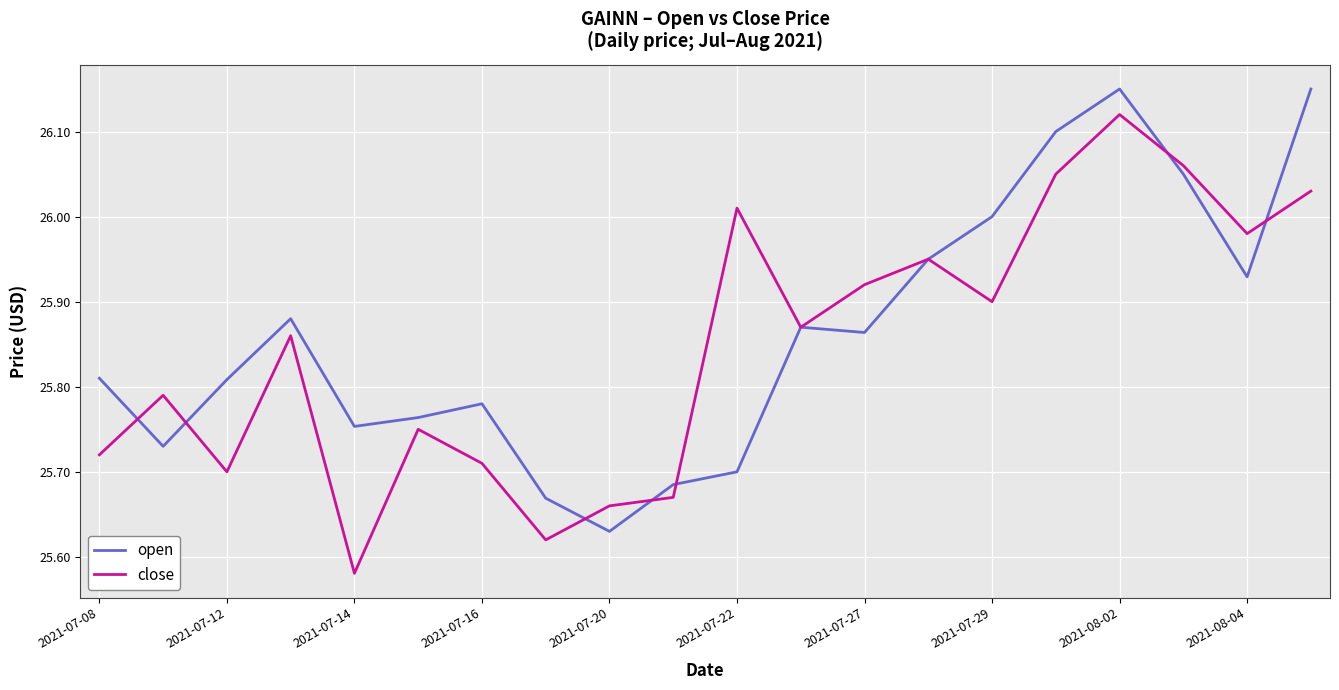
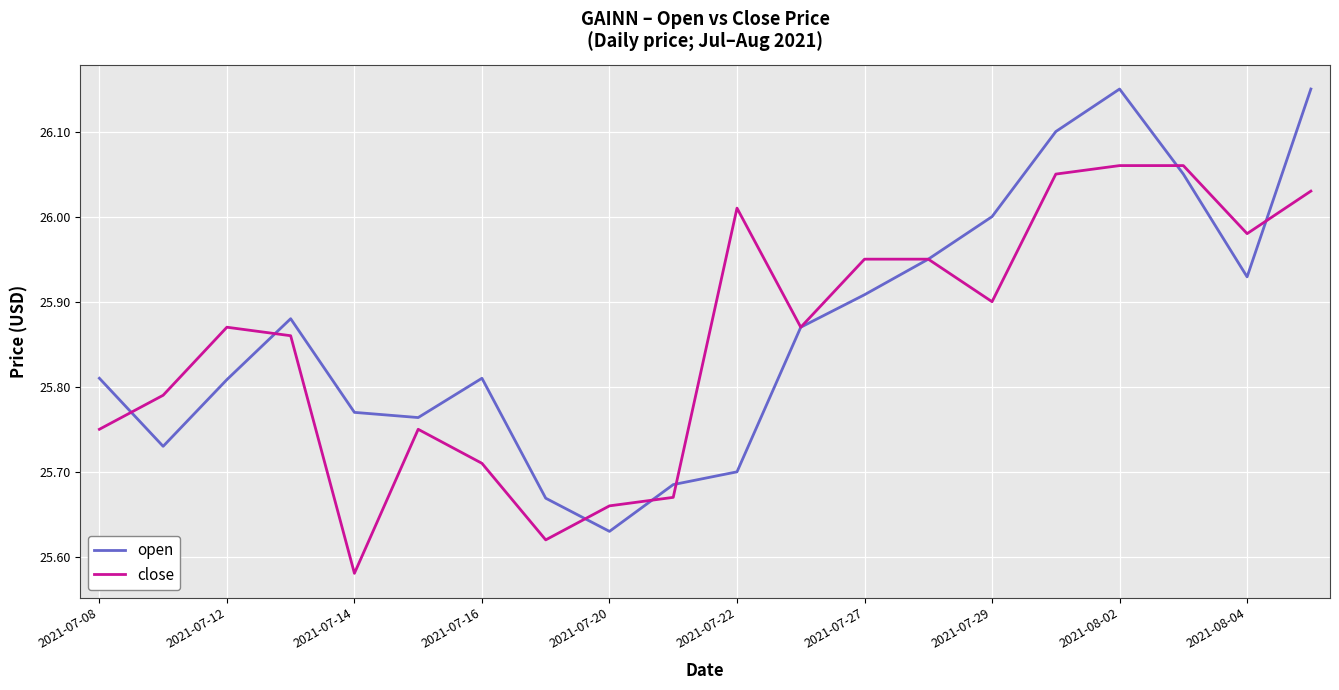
close, 2021-07-08: 25.72 -> 25.75
close, 2021-07-12: 25.70 -> 25.87
open, 2021-07-14: 25.75 -> 25.77
open, 2021-07-16: 25.78 -> 25.81
open, 2021-07-27: 25.86 -> 25.91
close, 2021-07-27: 25.92 -> 25.95
close, 2021-08-02: 26.12 -> 26.06
